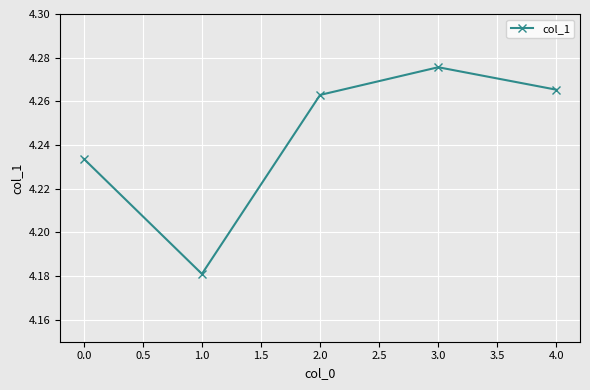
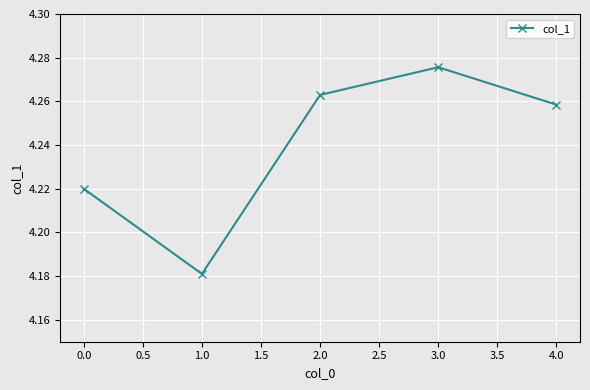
0.0: 4.234 -> 4.220
4.0: 4.265 -> 4.259
